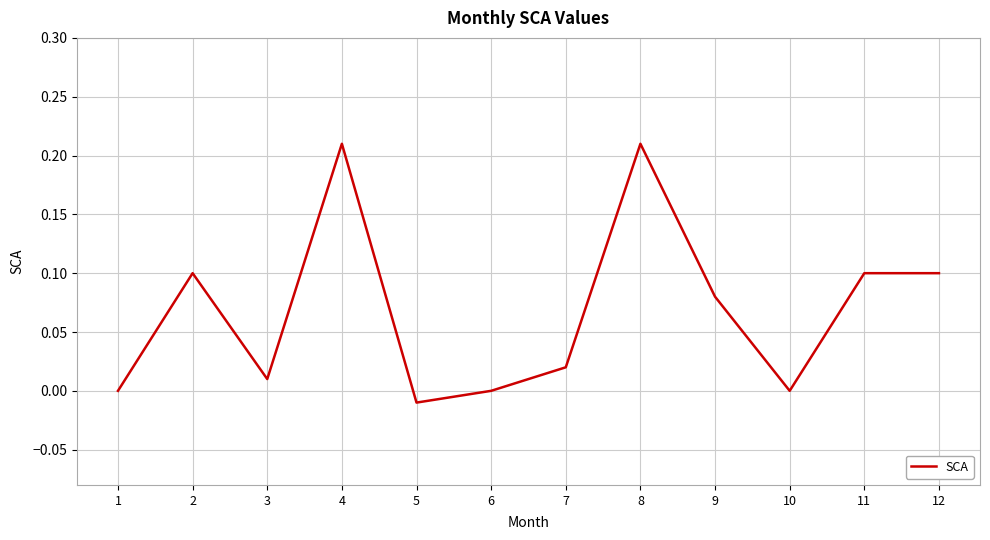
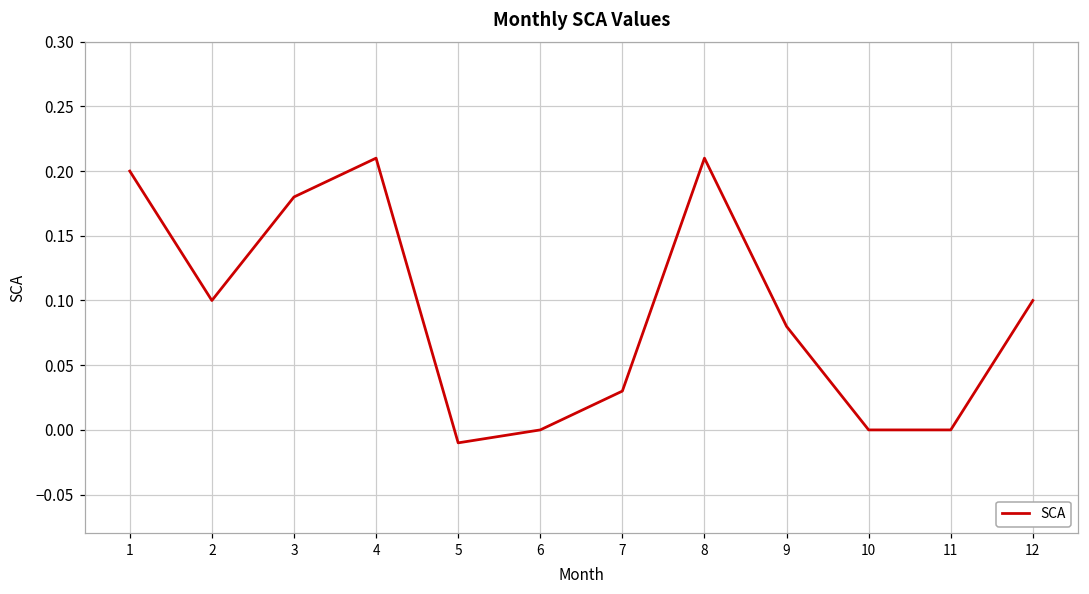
1: 0.0 -> 0.2
3: 0.01 -> 0.18
7: 0.02 -> 0.03
11: 0.1 -> 0.0
